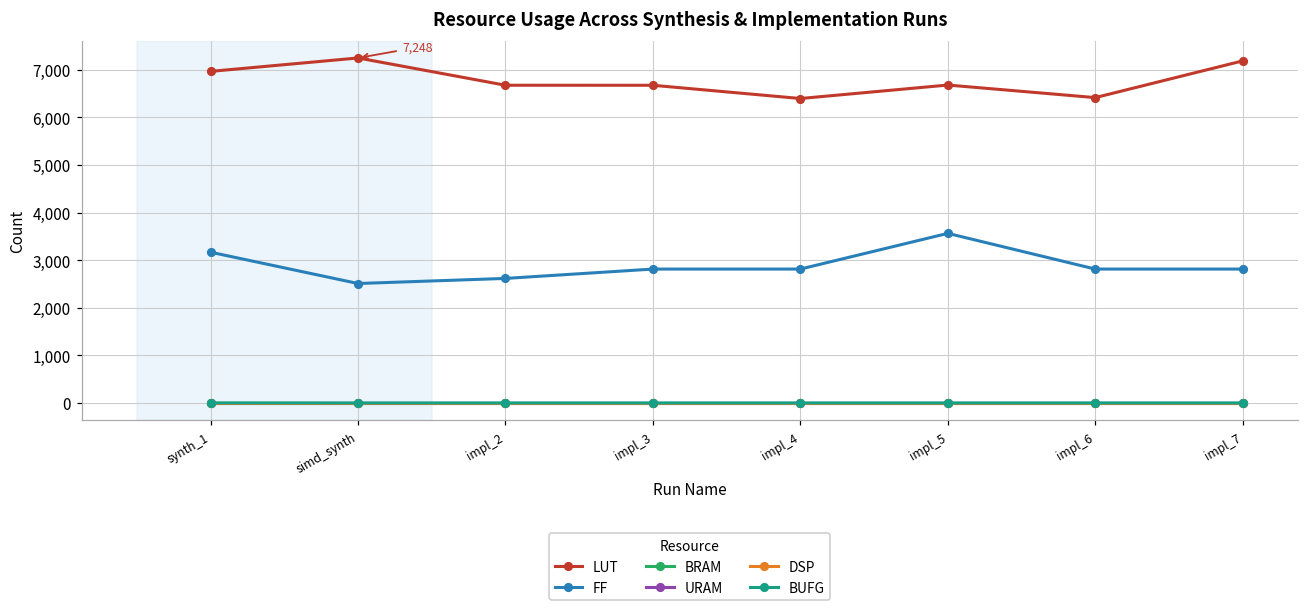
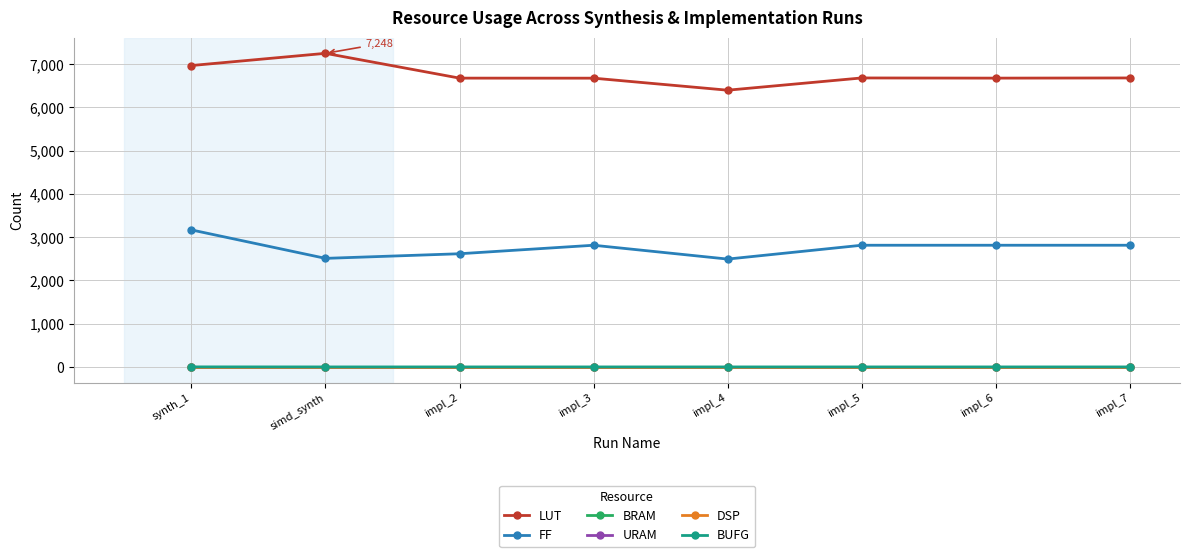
FF, impl_4: 2,800 -> 2,500
FF, impl_5: 3,600 -> 2,800
LUT, impl_6: 6,400 -> 6,700
LUT, impl_7: 7,200 -> 6,700
